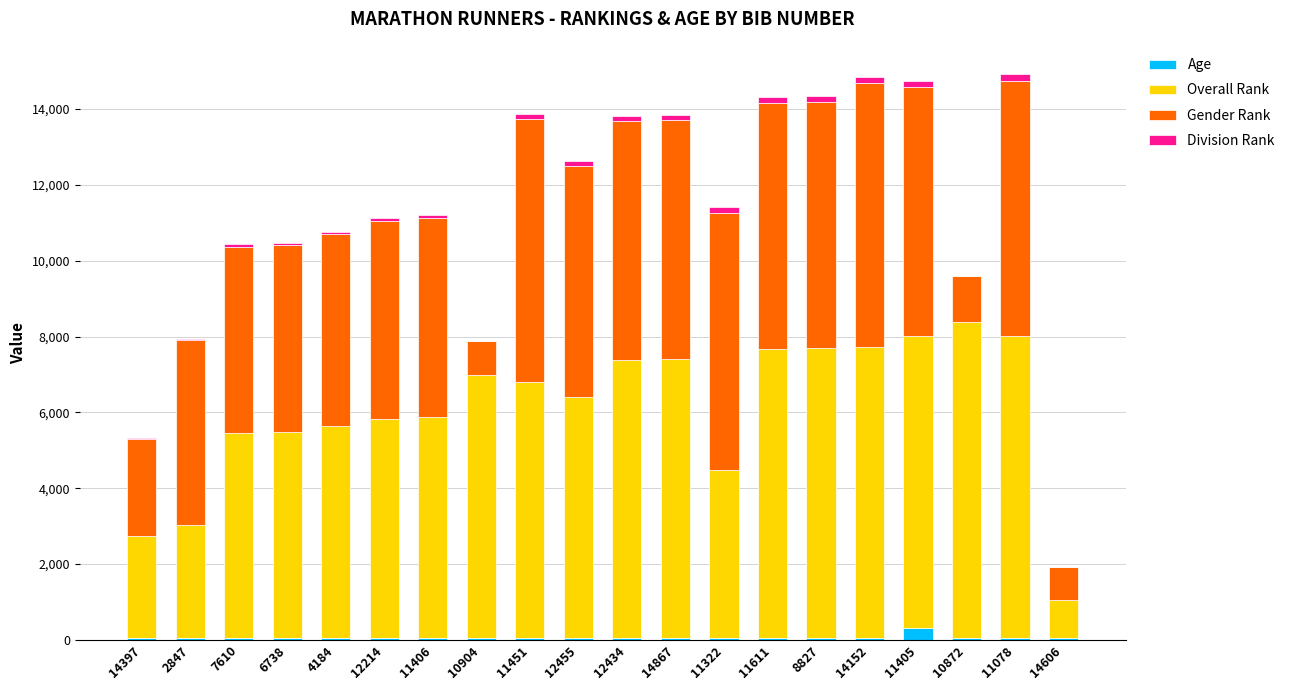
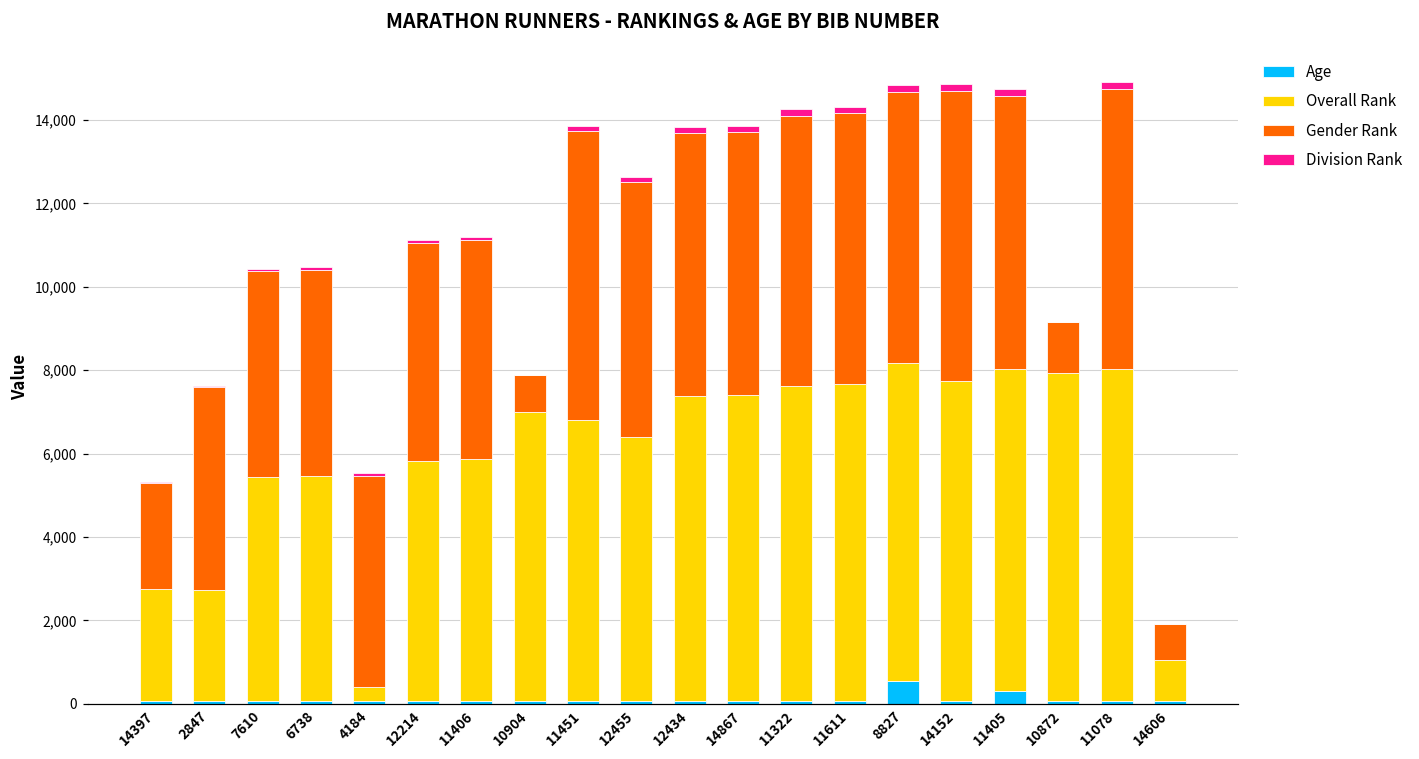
Overall Rank, 2847: 3,000 -> 2,700
Overall Rank, 4184: 5,600 -> 300
Overall Rank, 11322: 4,400 -> 7,600
Gender Rank, 11322: 6,800 -> 6,500
Age, 8827: 100 -> 500
Overall Rank, 10872: 8,300 -> 7,900
